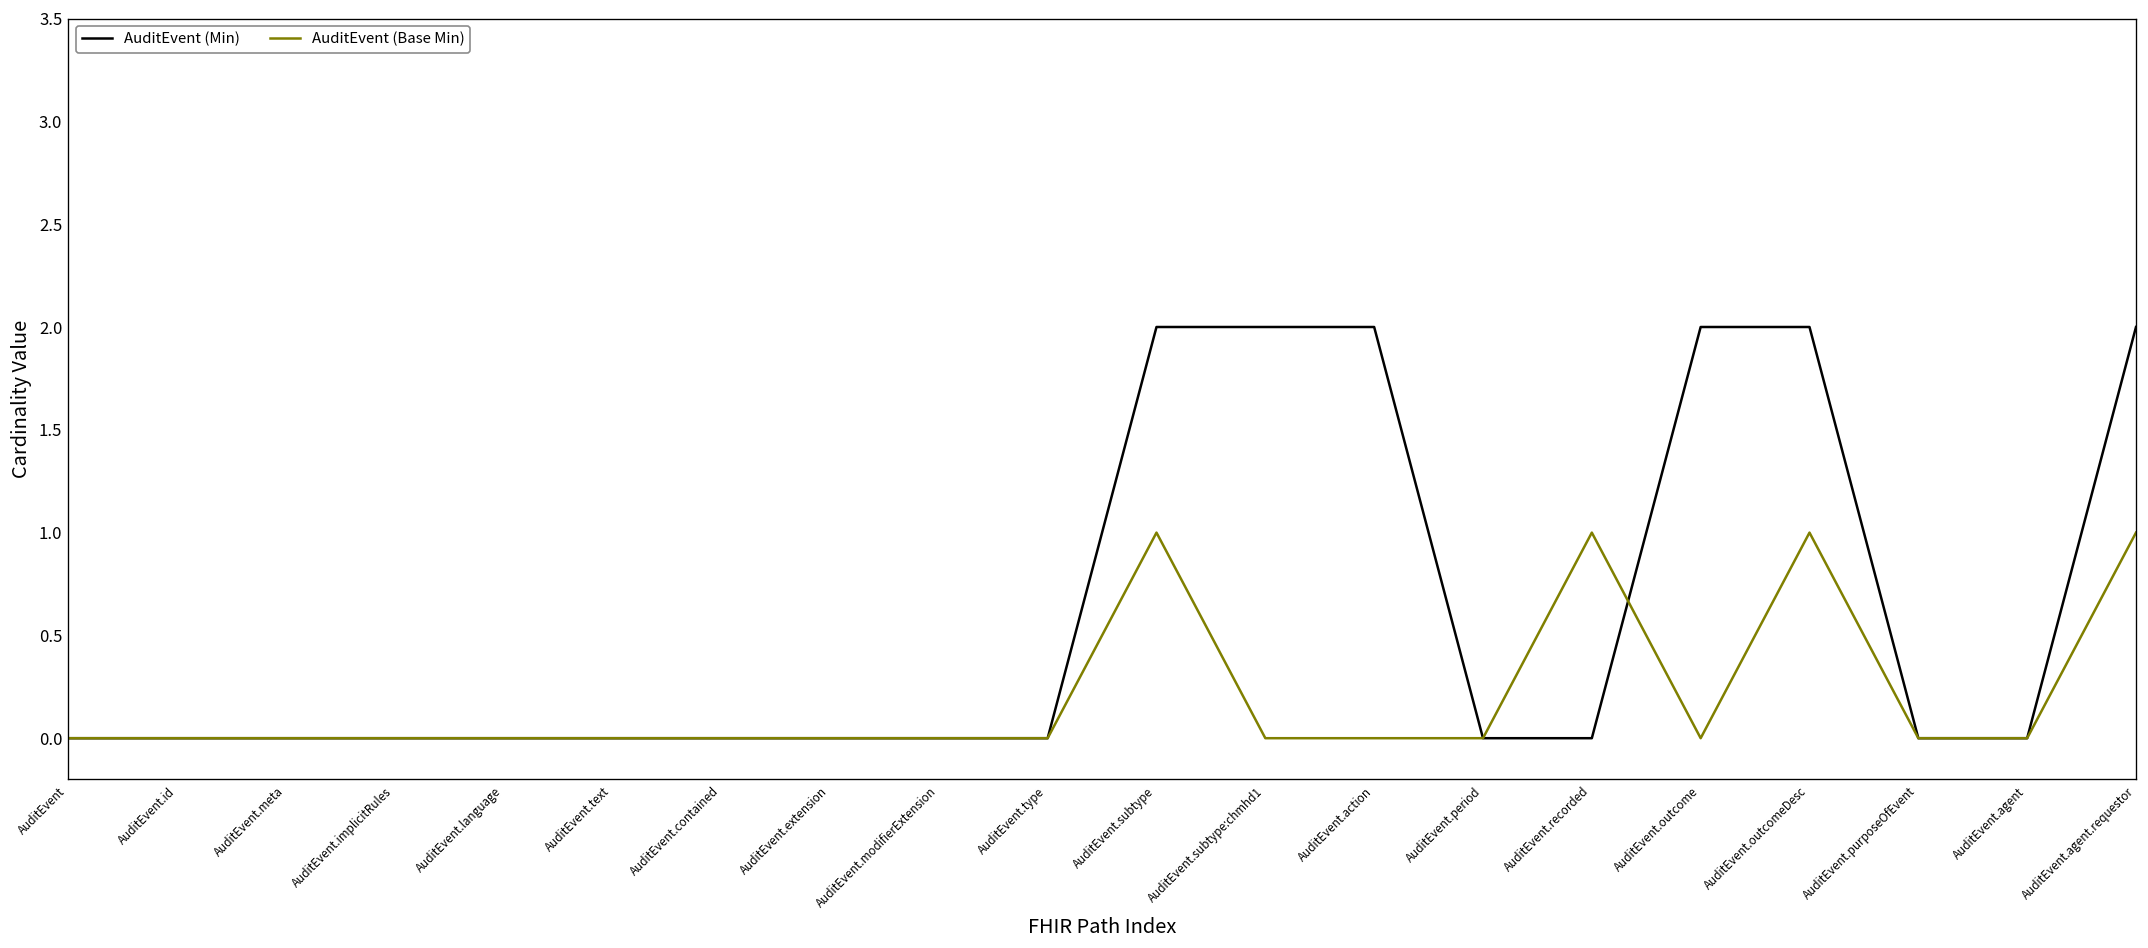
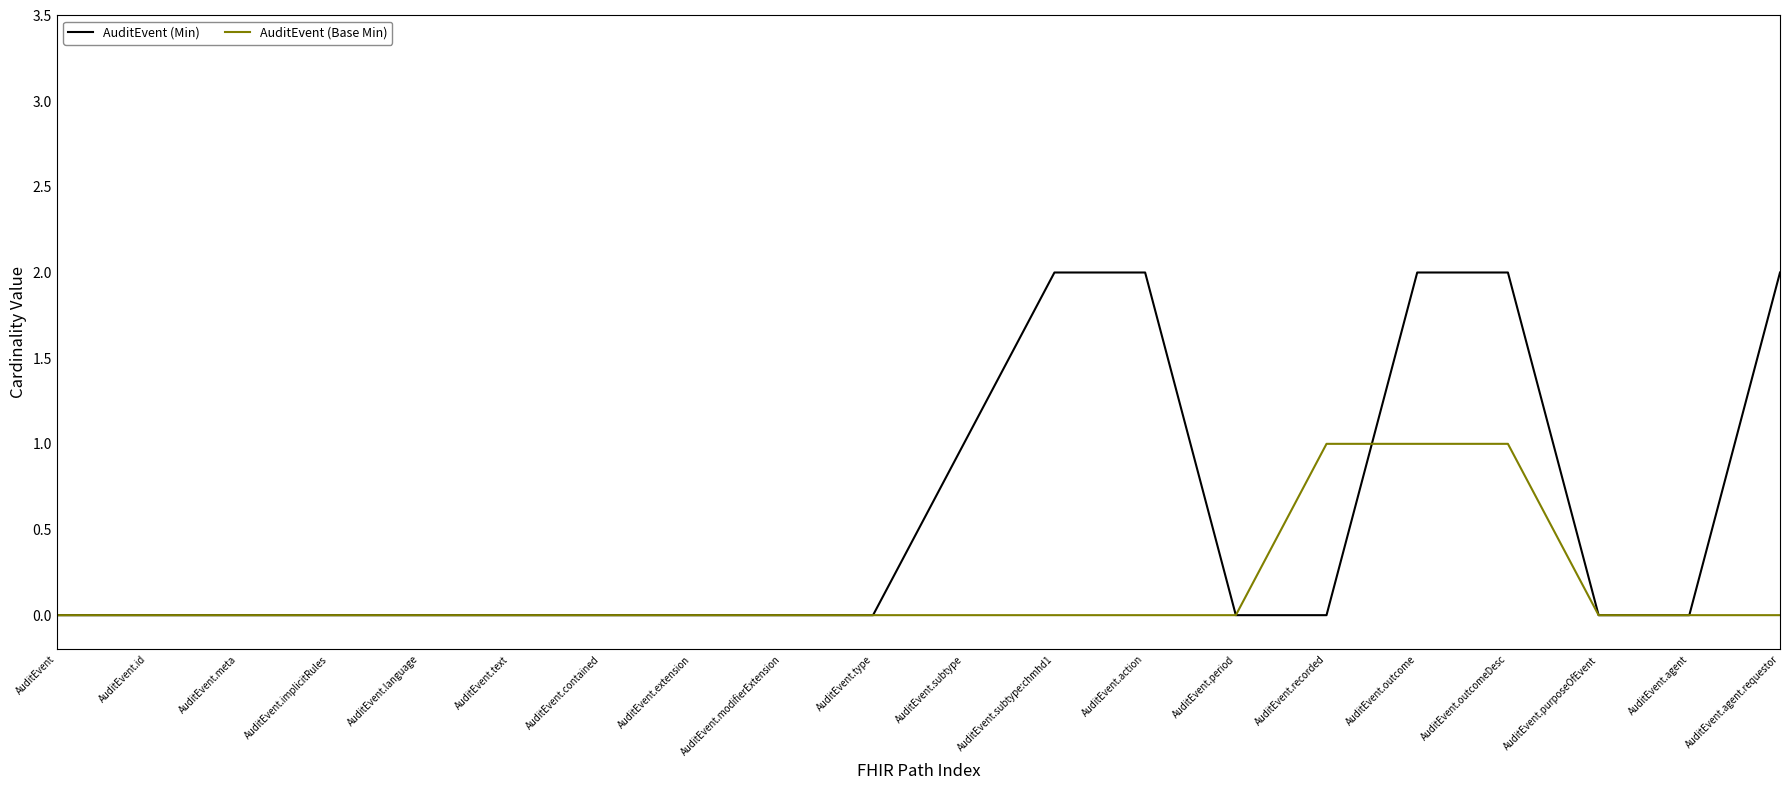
AuditEvent (Min), AuditEvent.subtype: 2 -> 1
AuditEvent (Base Min), AuditEvent.subtype: 1 -> 0
AuditEvent (Base Min), AuditEvent.outcome: 0 -> 1
AuditEvent (Base Min), AuditEvent.agent.requestor: 1 -> 0
